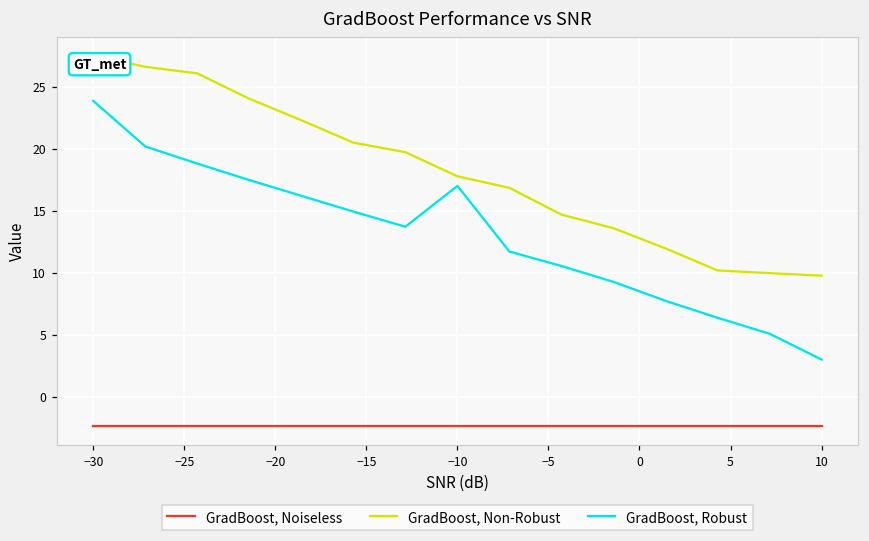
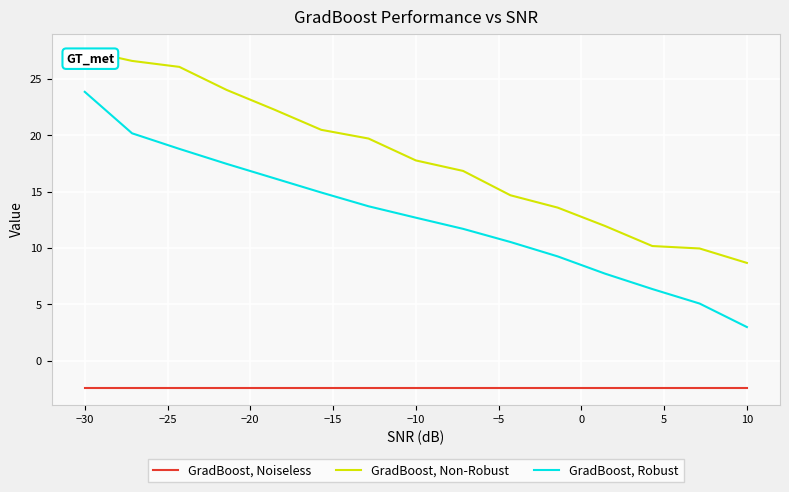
GradBoost, Robust, −10: 17.0 -> 12.7
GradBoost, Non-Robust, 10: 9.8 -> 8.7
